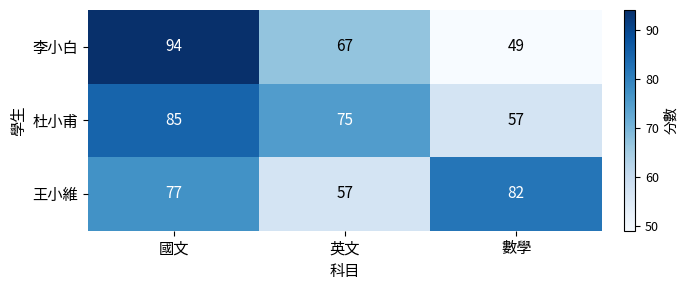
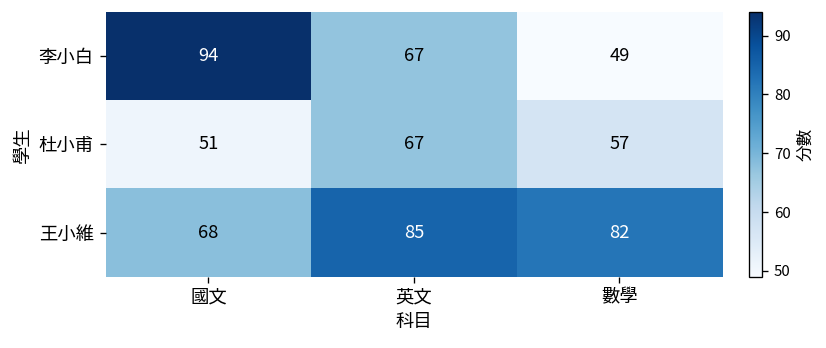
杜小甫, 國文: 85 -> 51
杜小甫, 英文: 75 -> 67
王小維, 國文: 77 -> 68
王小維, 英文: 57 -> 85
